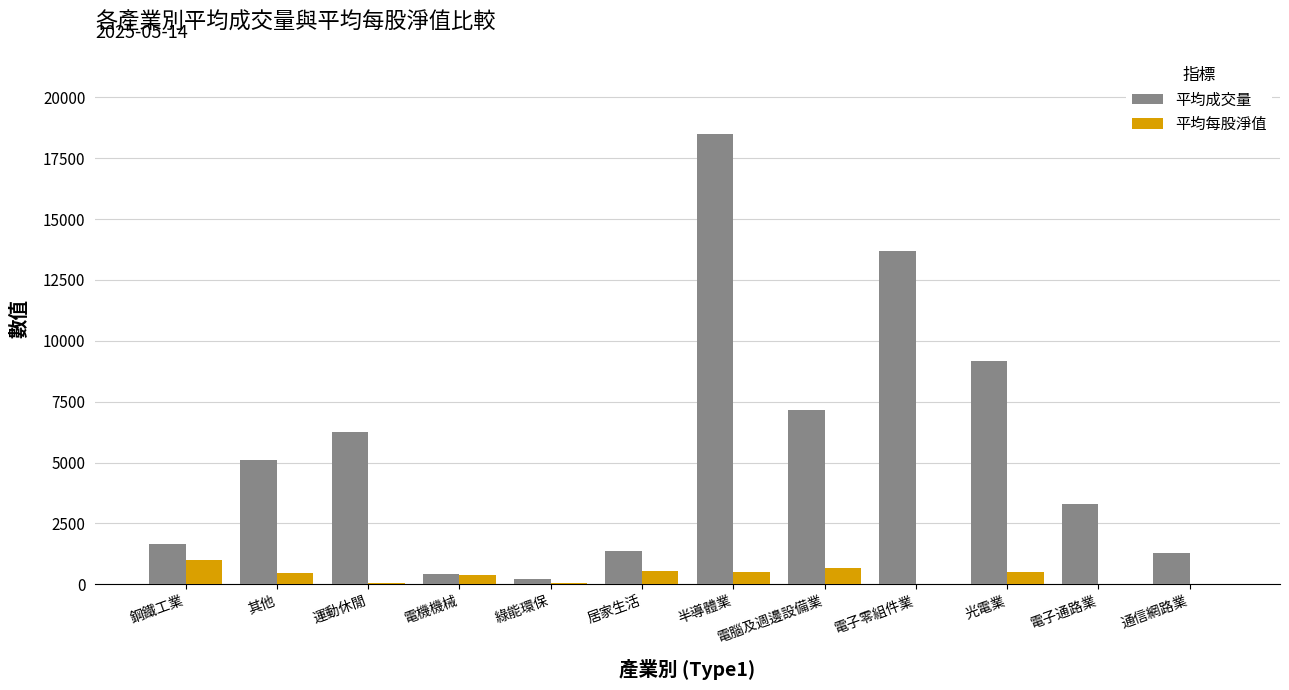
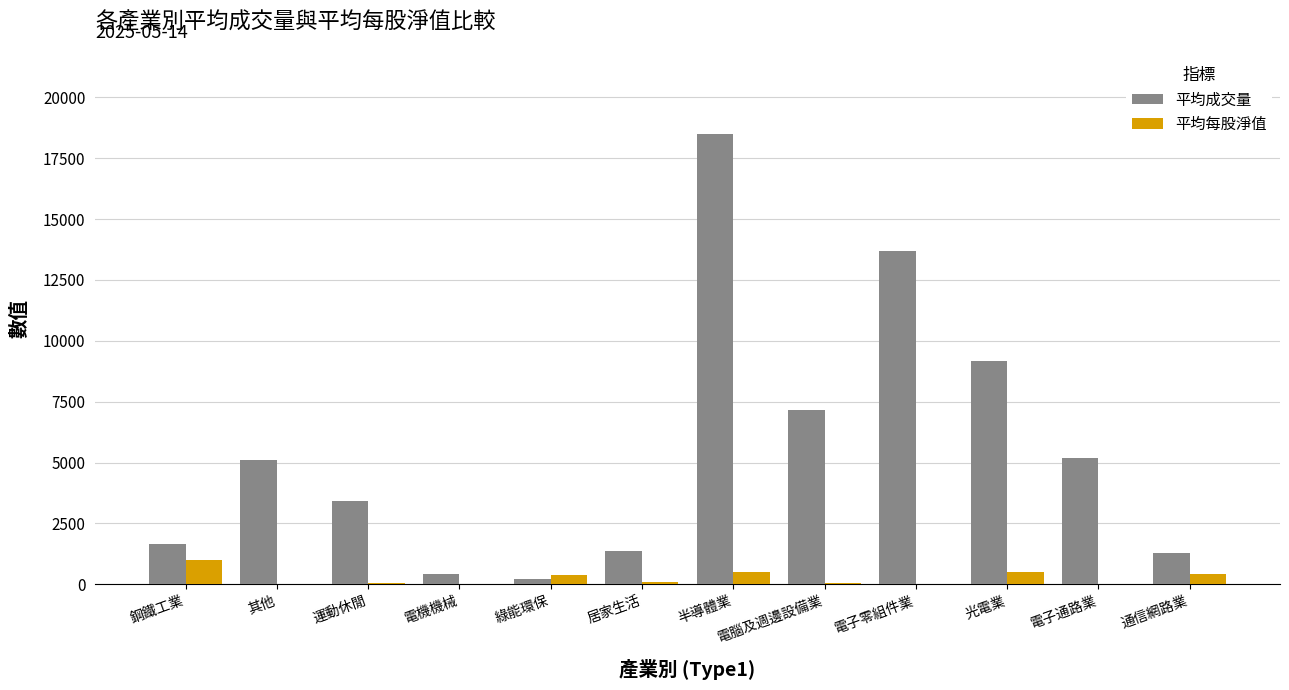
平均每股淨值, 其他: 500 -> 0
平均成交量, 運動休閒: 6200 -> 3400
平均每股淨值, 電機機械: 400 -> 0
平均每股淨值, 綠能環保: 0 -> 400
平均每股淨值, 居家生活: 500 -> 100
平均每股淨值, 電腦及週邊設備業: 600 -> 0
平均成交量, 電子通路業: 3300 -> 5200
平均每股淨值, 通信網路業: 0 -> 400
